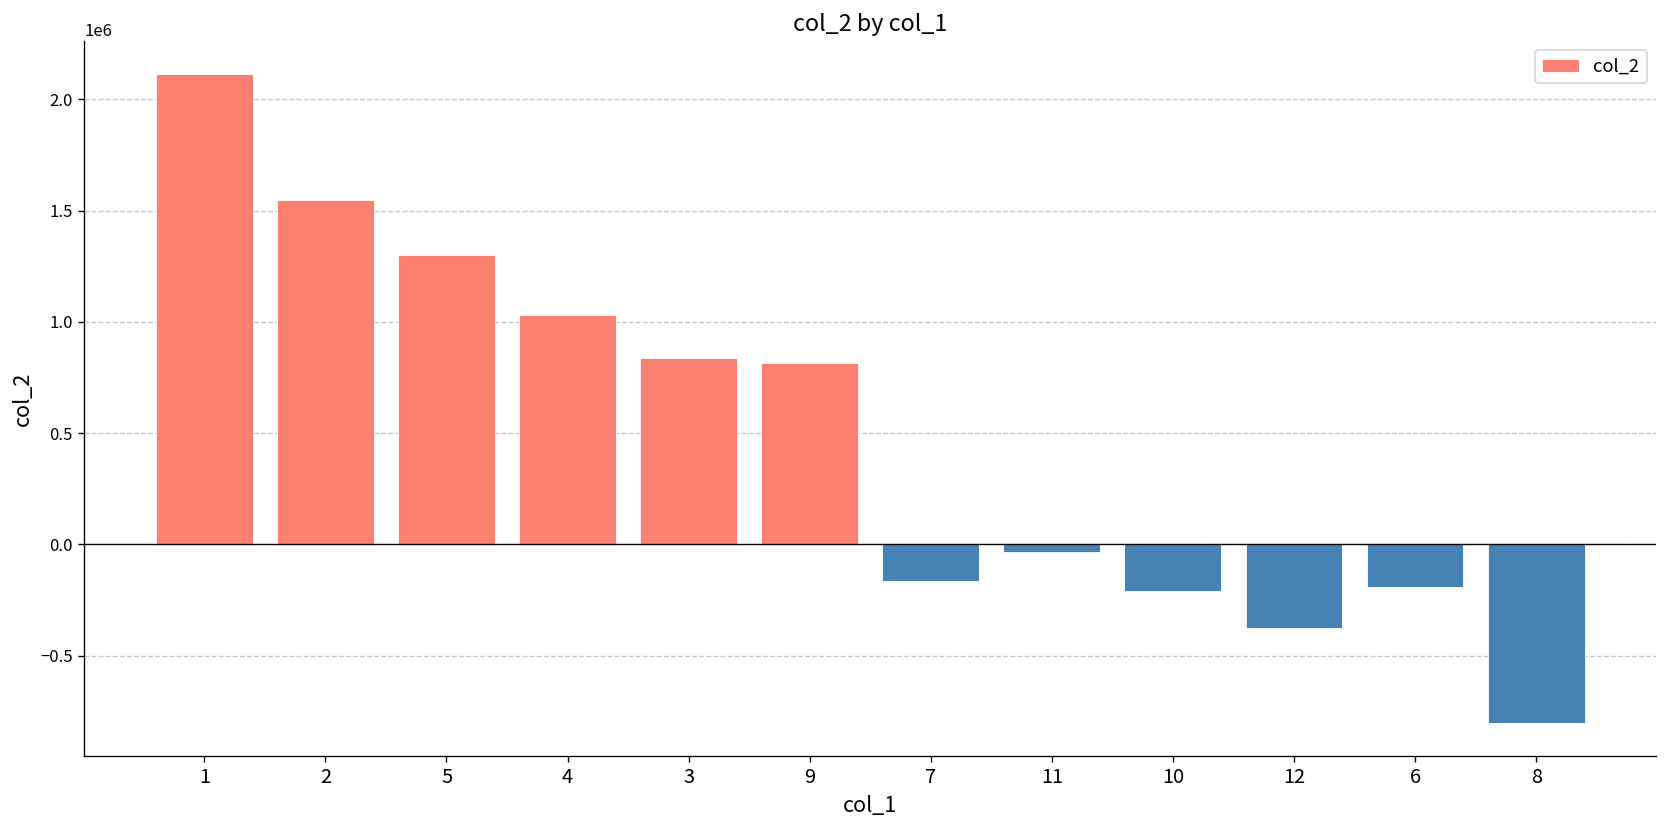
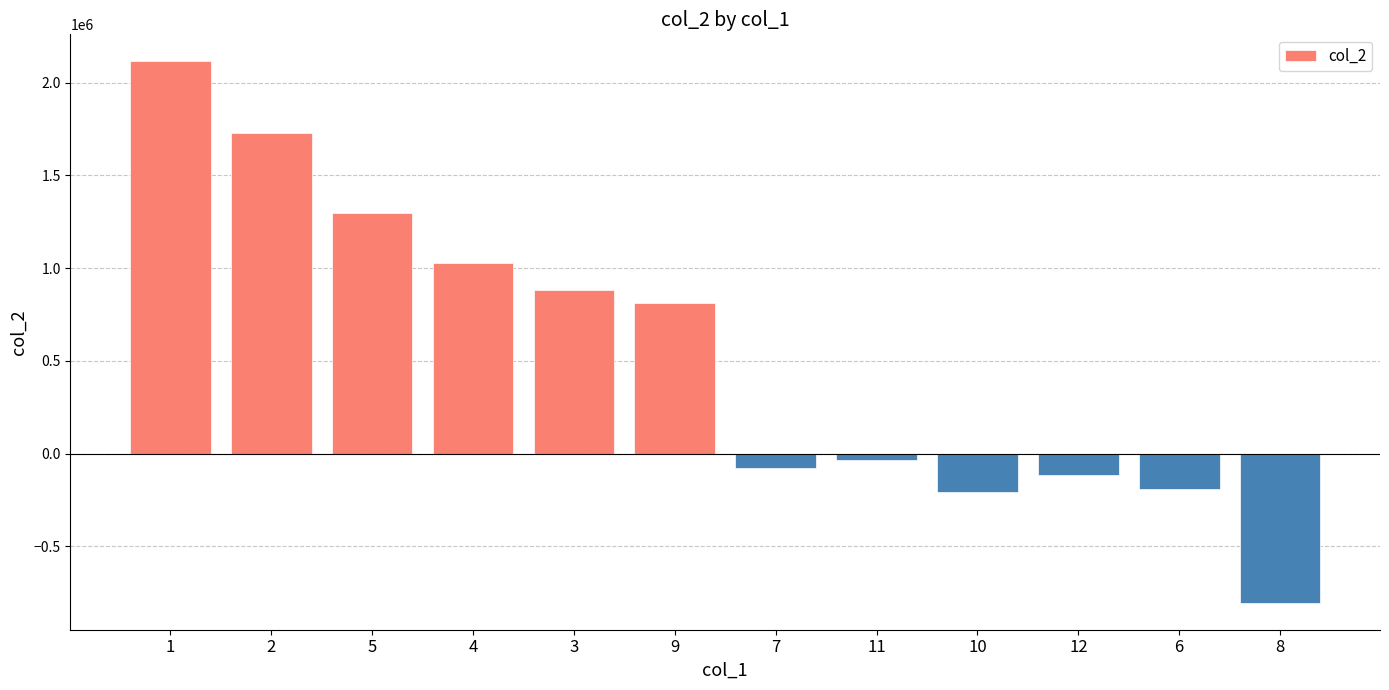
2: 1550000 -> 1730000
3: 840000 -> 880000
7: -160000 -> -70000
12: -380000 -> -120000
